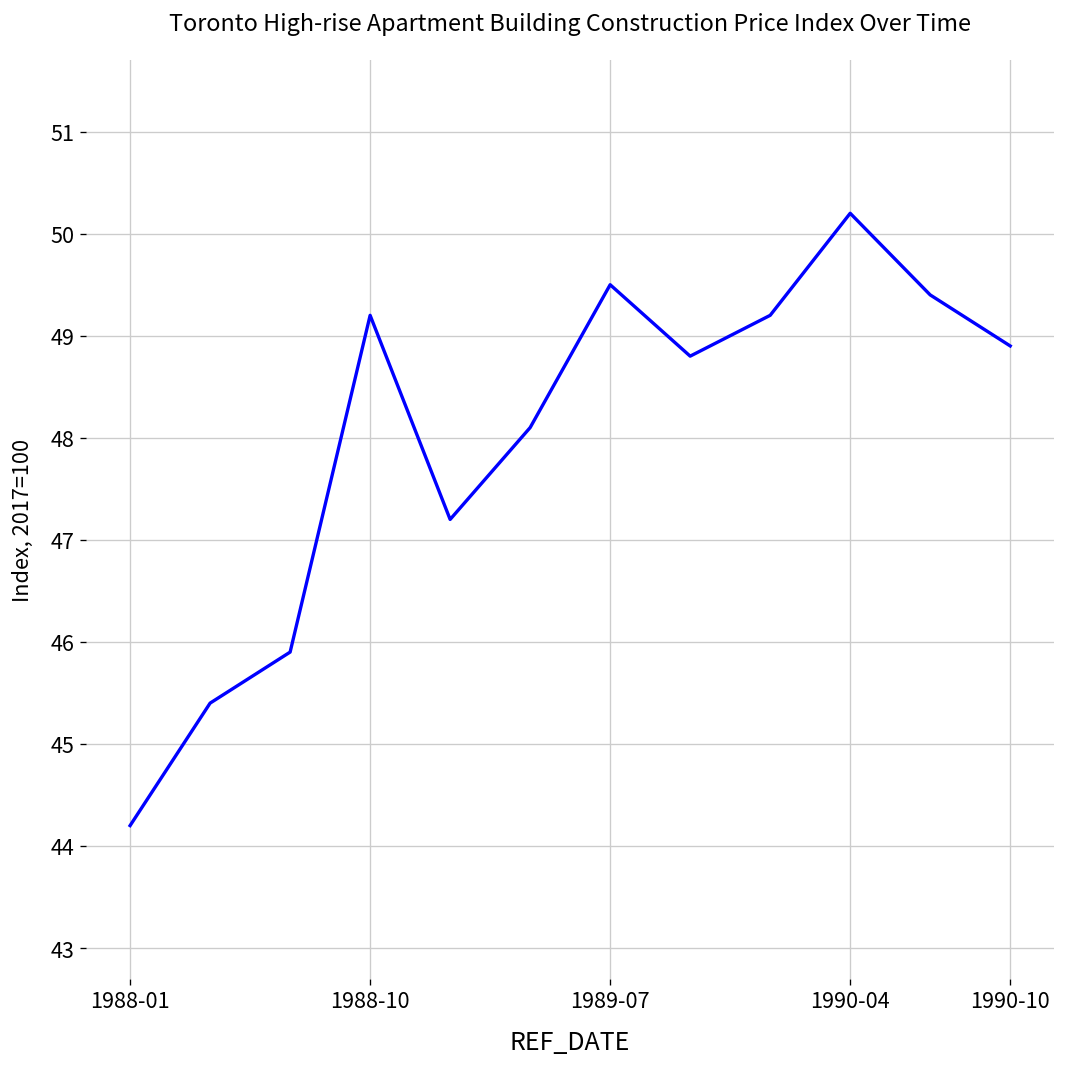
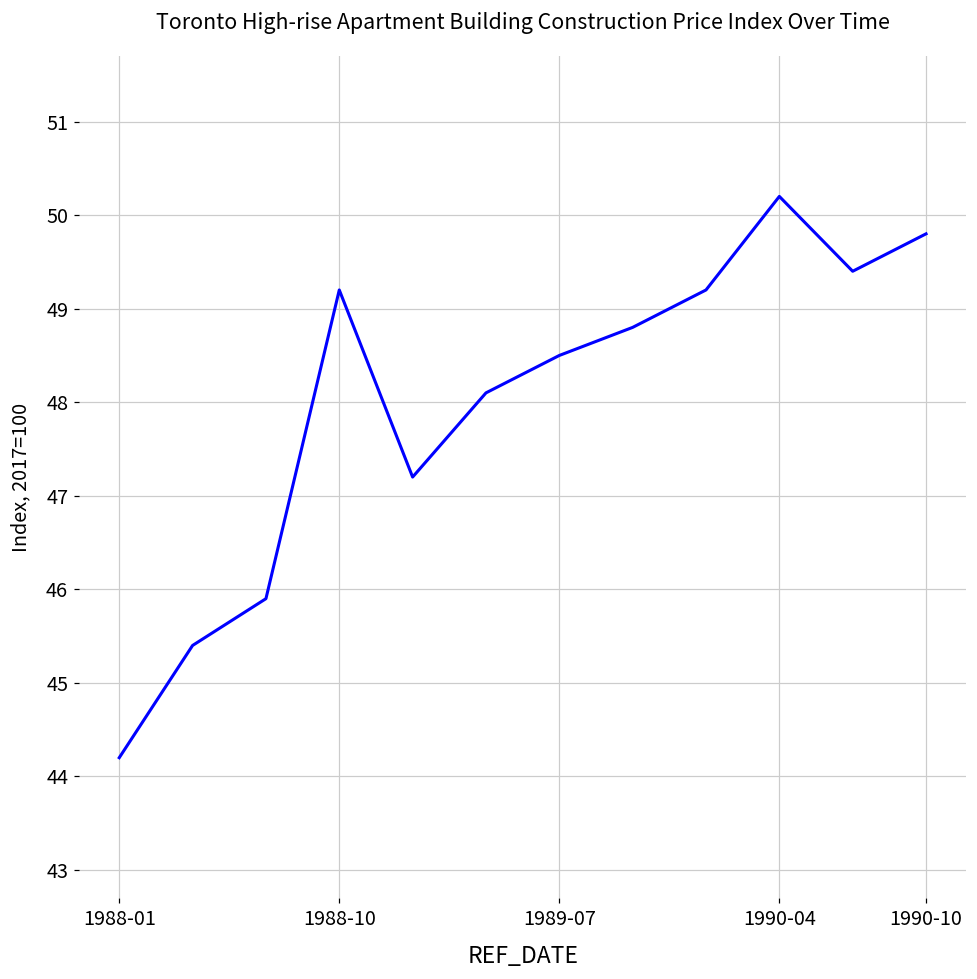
1989-07: 49.5 -> 48.5
1990-10: 48.9 -> 49.8
